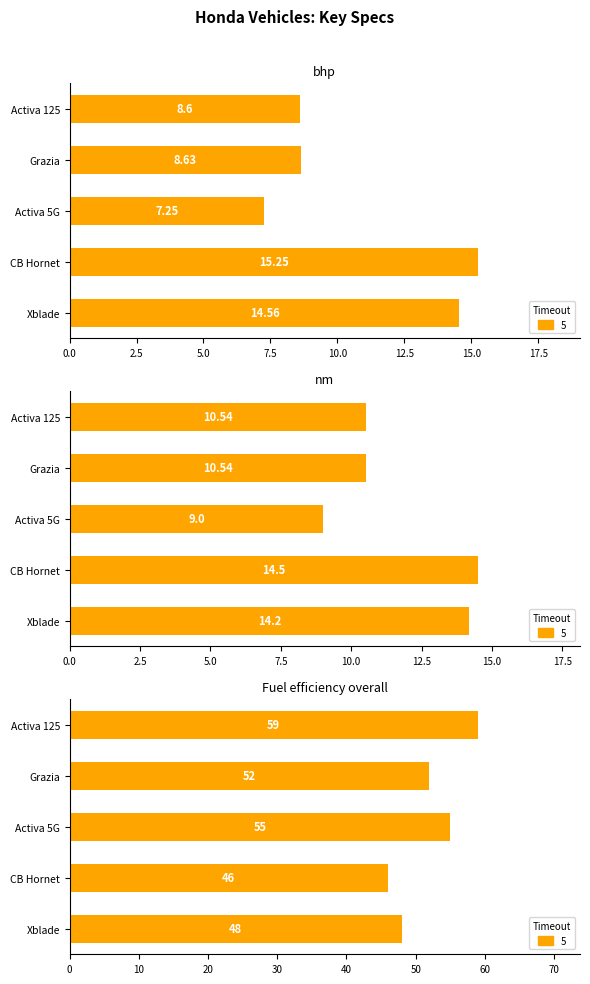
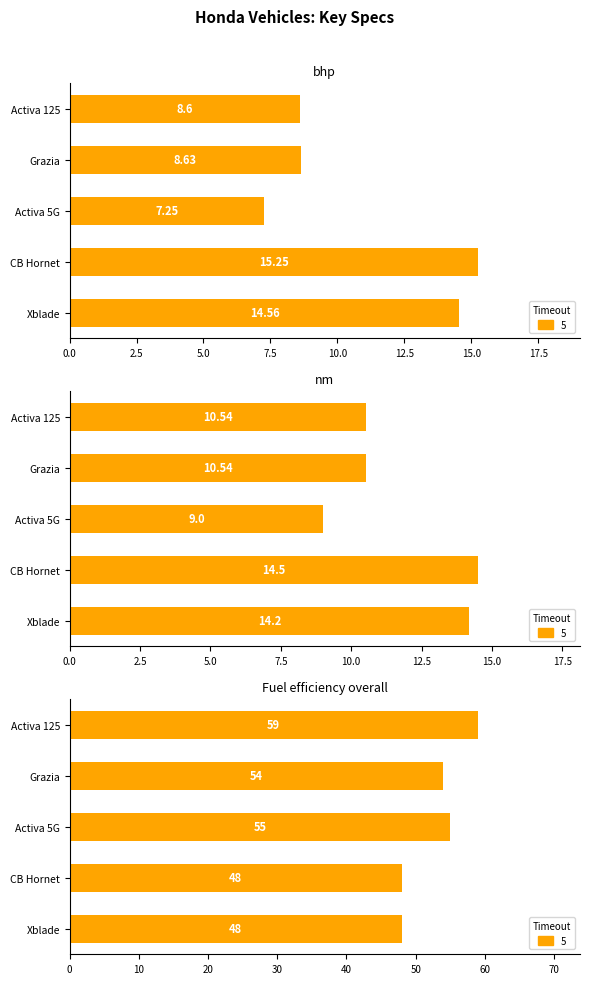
Fuel efficiency overall, Grazia: 52 -> 54
Fuel efficiency overall, CB Hornet: 46 -> 48
